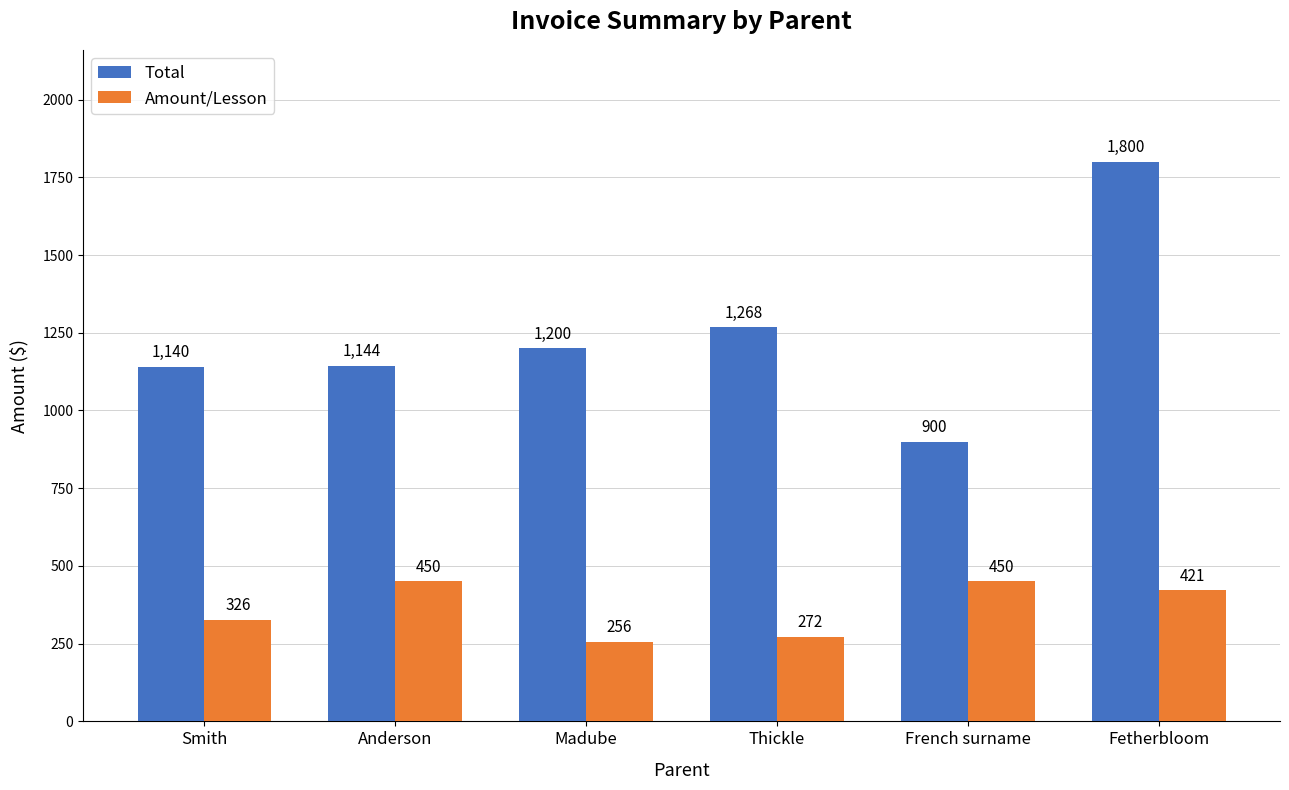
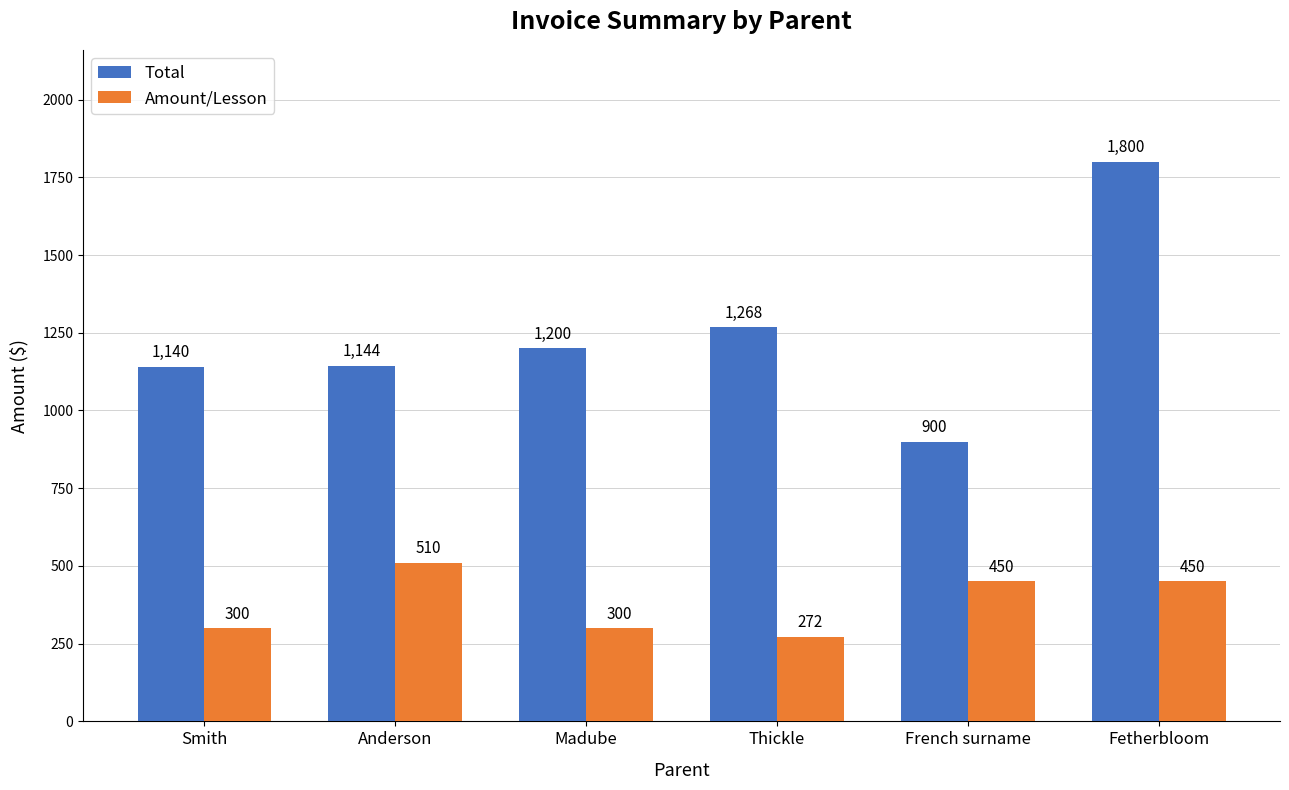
Amount/Lesson, Smith: 326 -> 300
Amount/Lesson, Anderson: 450 -> 510
Amount/Lesson, Madube: 256 -> 300
Amount/Lesson, Fetherbloom: 421 -> 450
